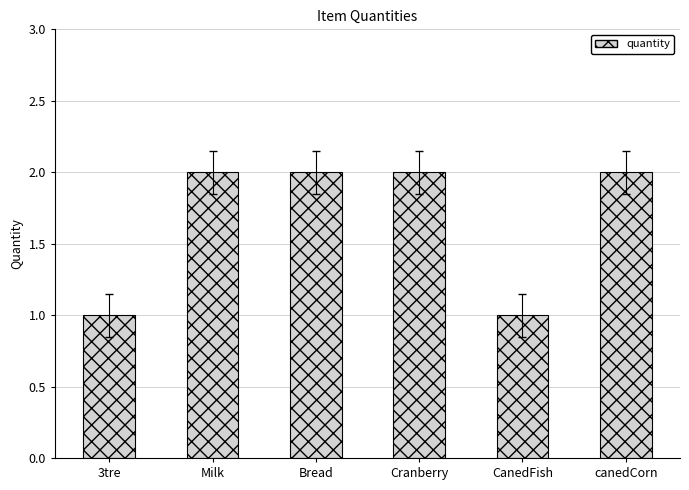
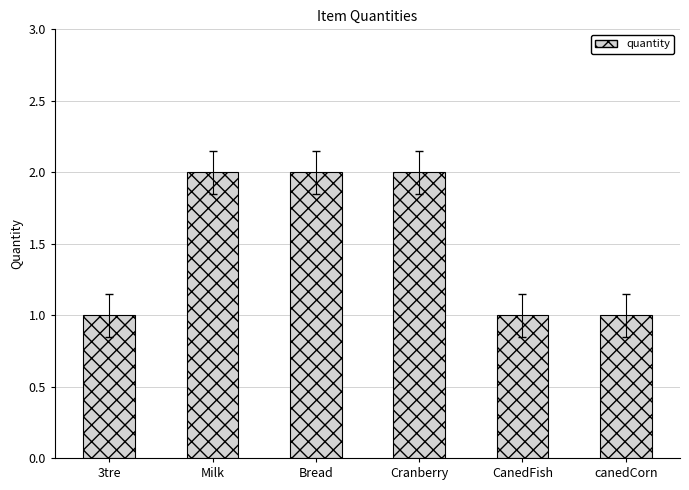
quantity, canedCorn: 2 -> 1
